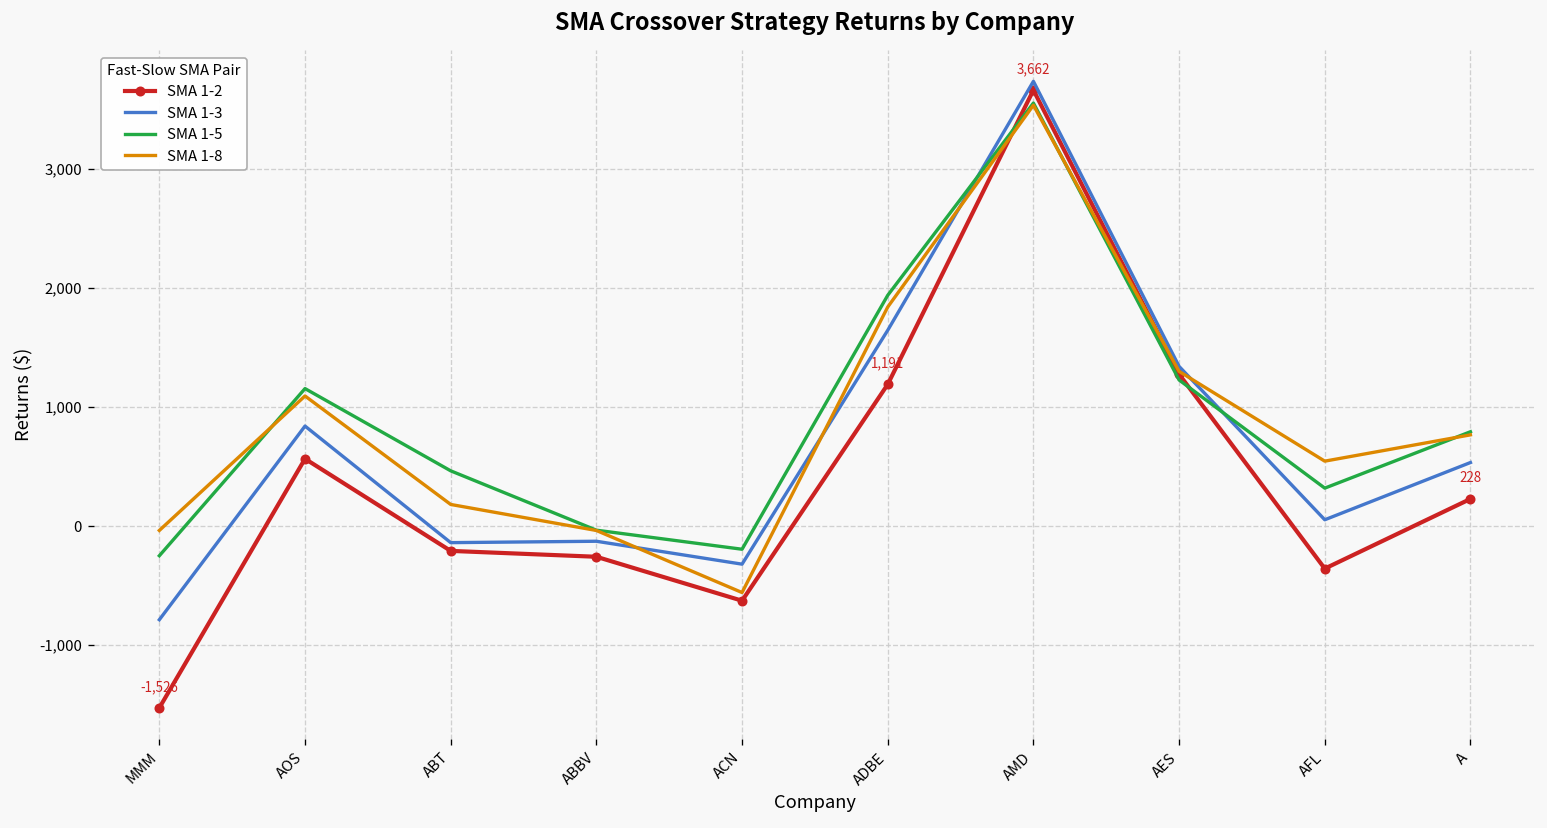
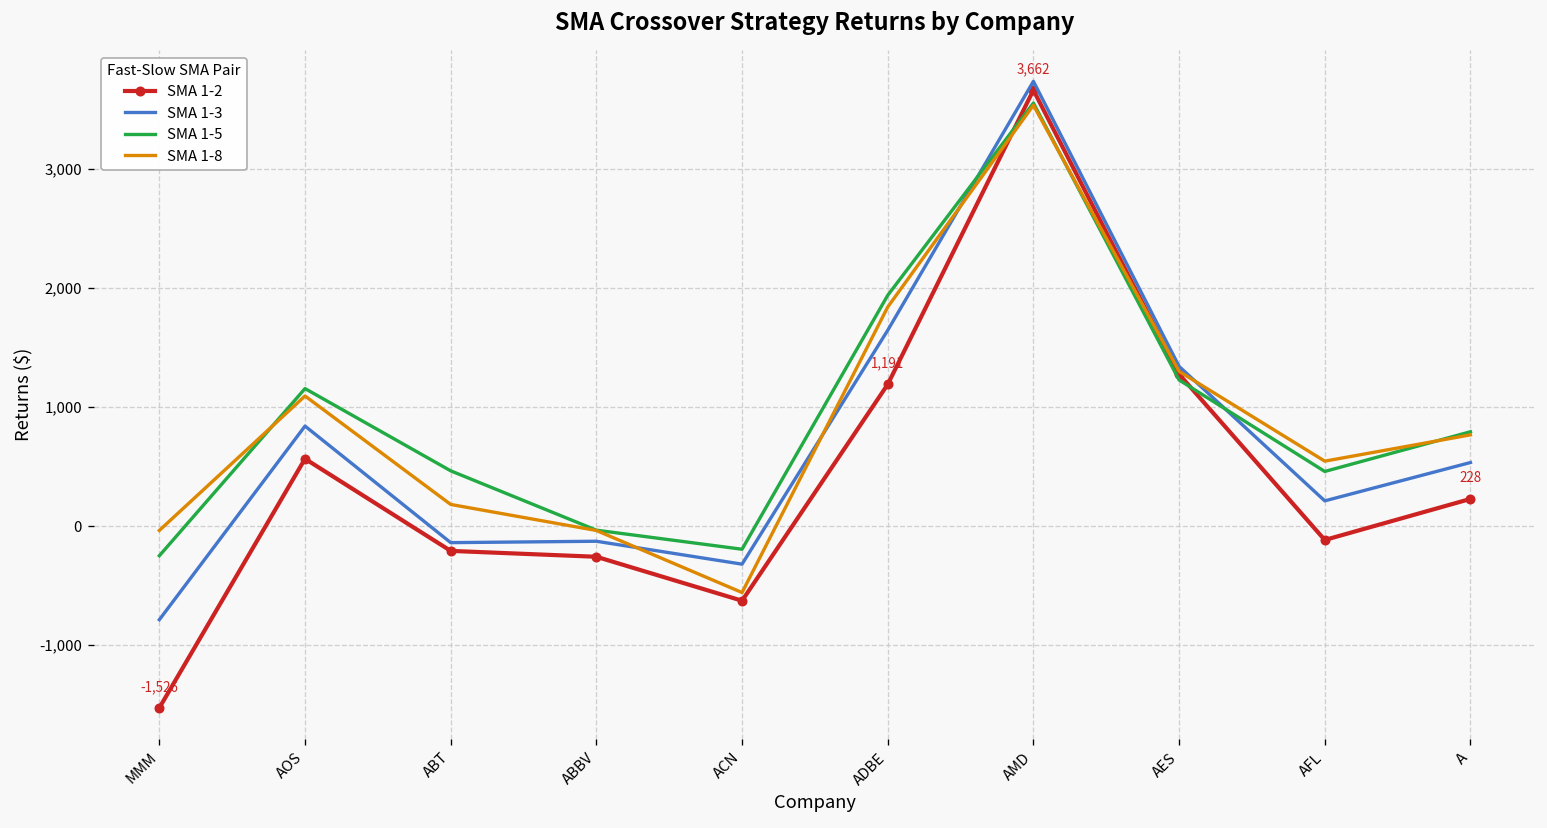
SMA 1-2, AFL: -400 -> -100
SMA 1-3, AFL: 100 -> 200
SMA 1-5, AFL: 300 -> 500
